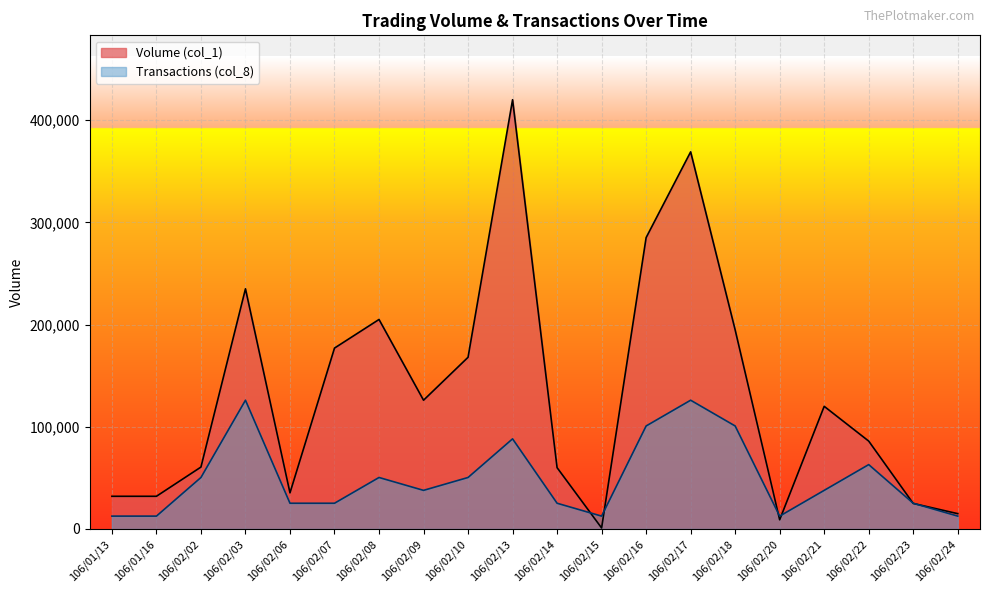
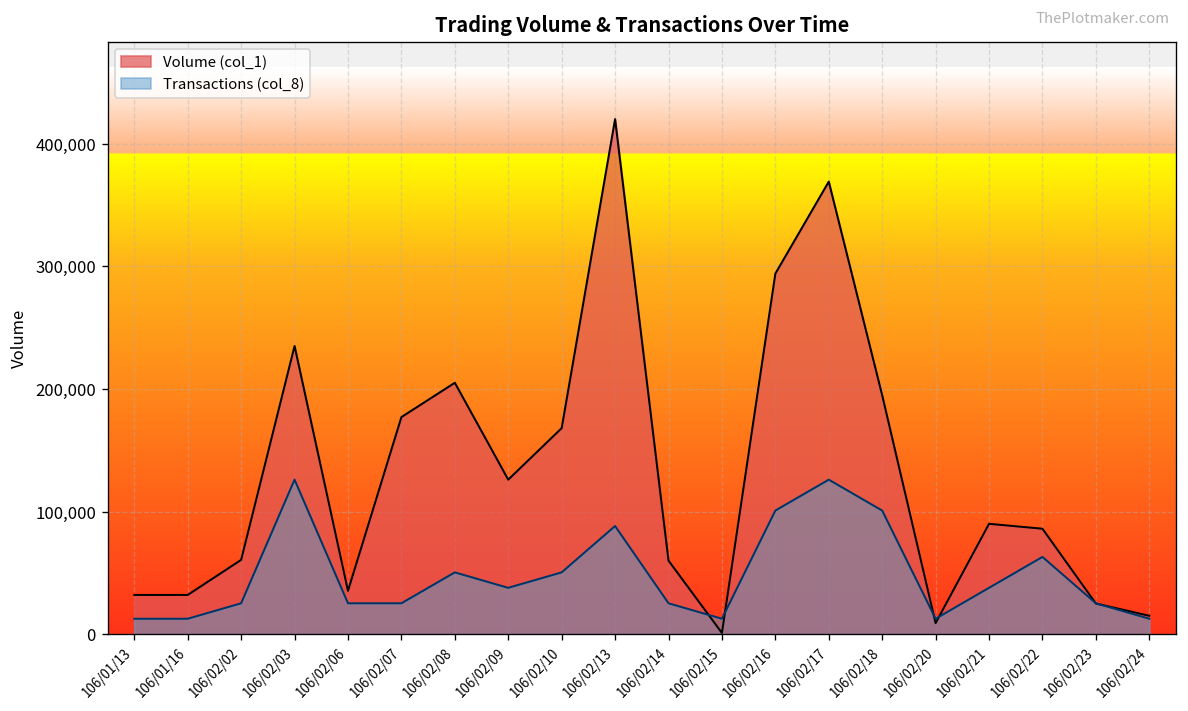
Transactions (col_8), 106/02/02: 50,000 -> 25,000
Volume (col_1), 106/02/16: 285,000 -> 294,000
Volume (col_1), 106/02/21: 120,000 -> 90,000
